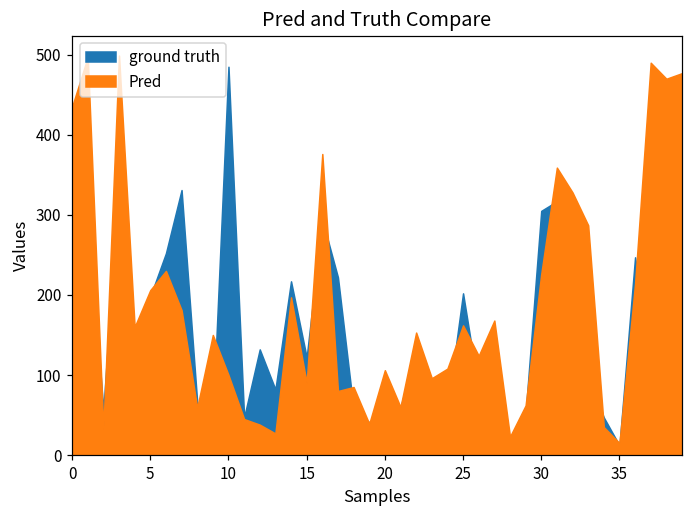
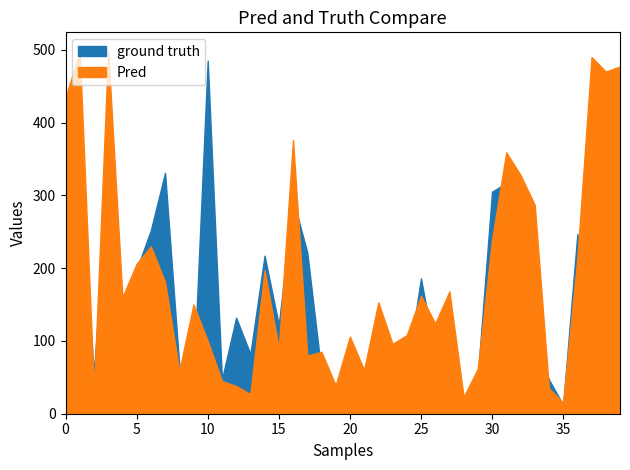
ground truth, 25: 200 -> 190
Pred, 30: 230 -> 240
